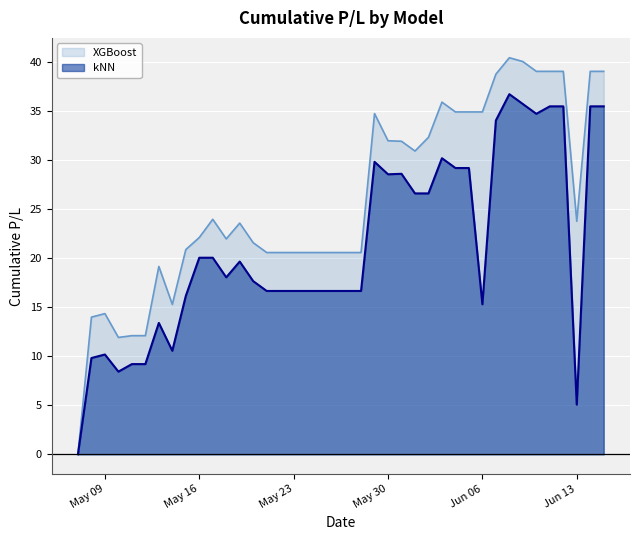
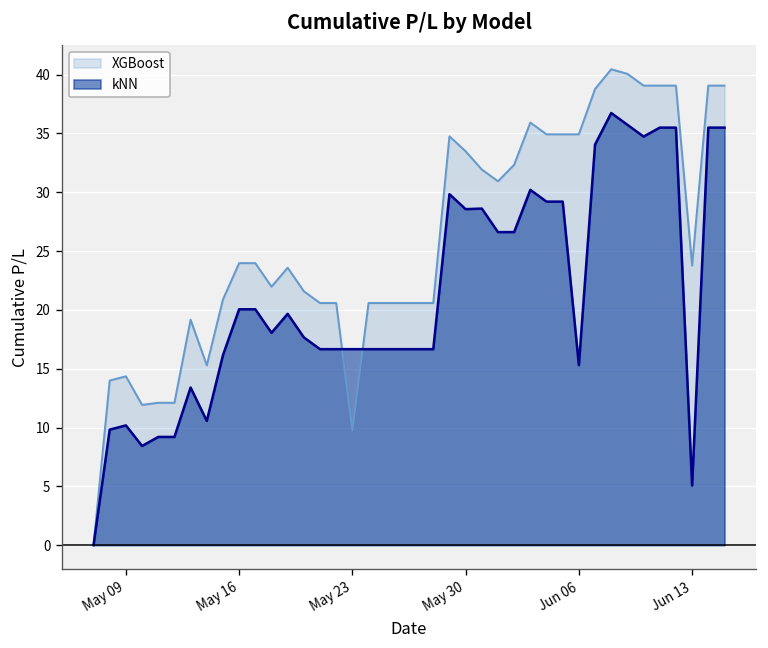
XGBoost, May 16: 22 -> 24
XGBoost, May 23: 21 -> 10
XGBoost, May 30: 32 -> 33
